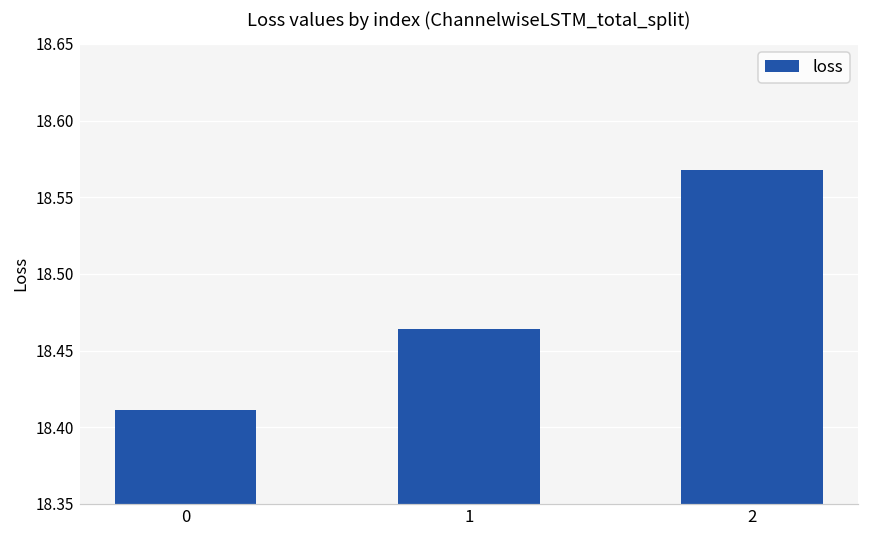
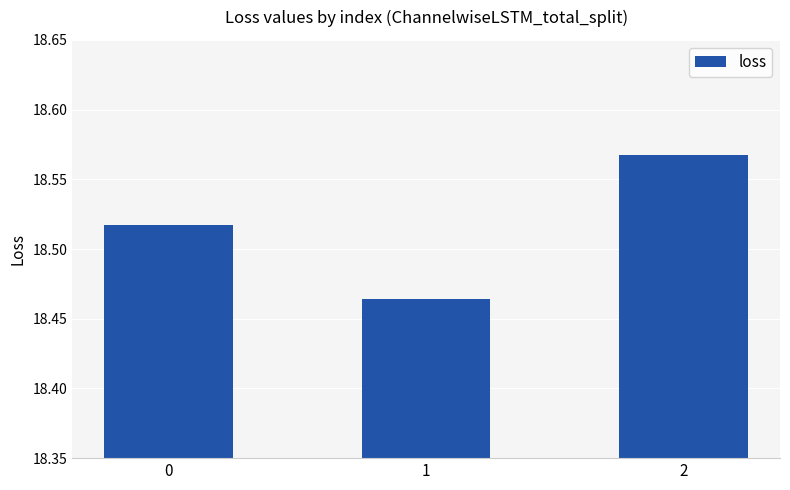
0: 18.411 -> 18.518
